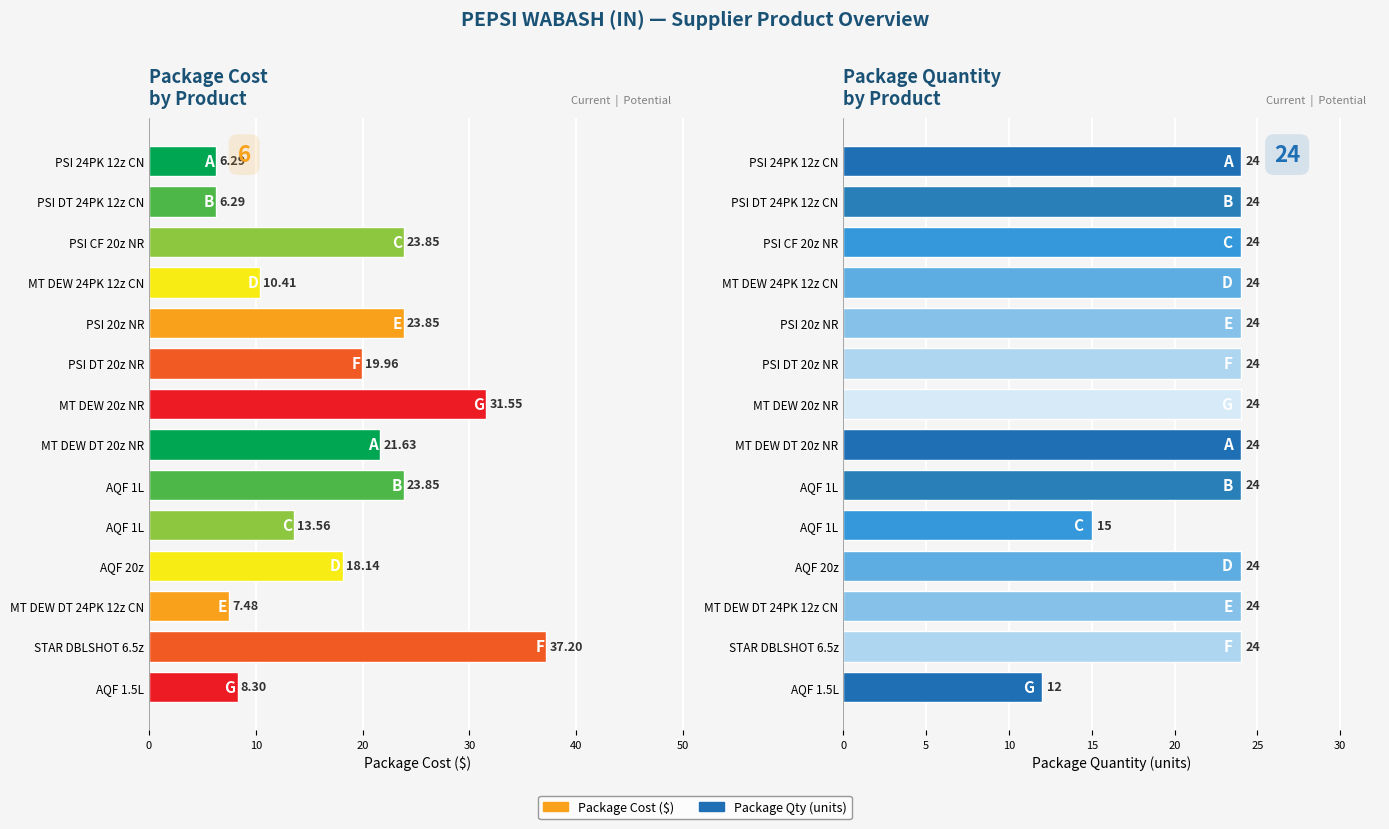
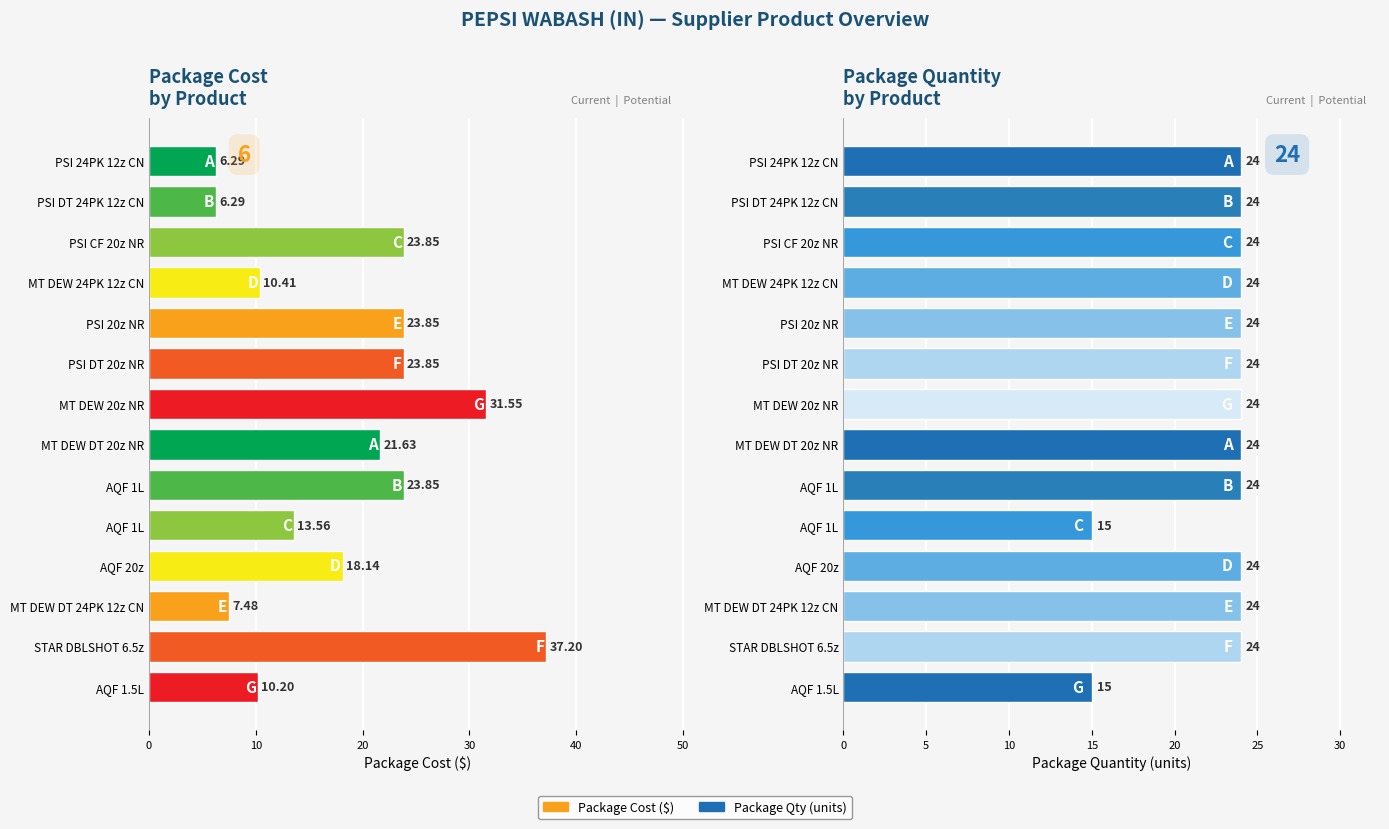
Package Cost by Product, PSI DT 20z NR: 19.96 -> 23.85
Package Cost by Product, AQF 1.5L: 8.30 -> 10.20
Package Quantity by Product, AQF 1.5L: 12 -> 15
